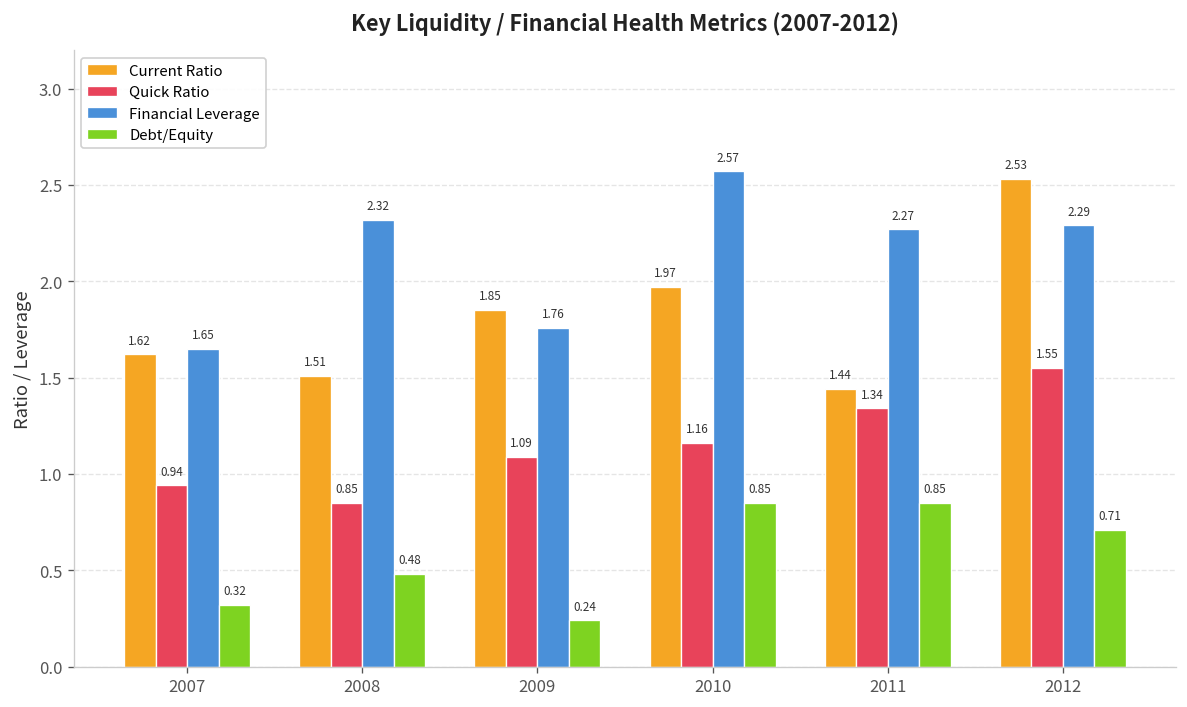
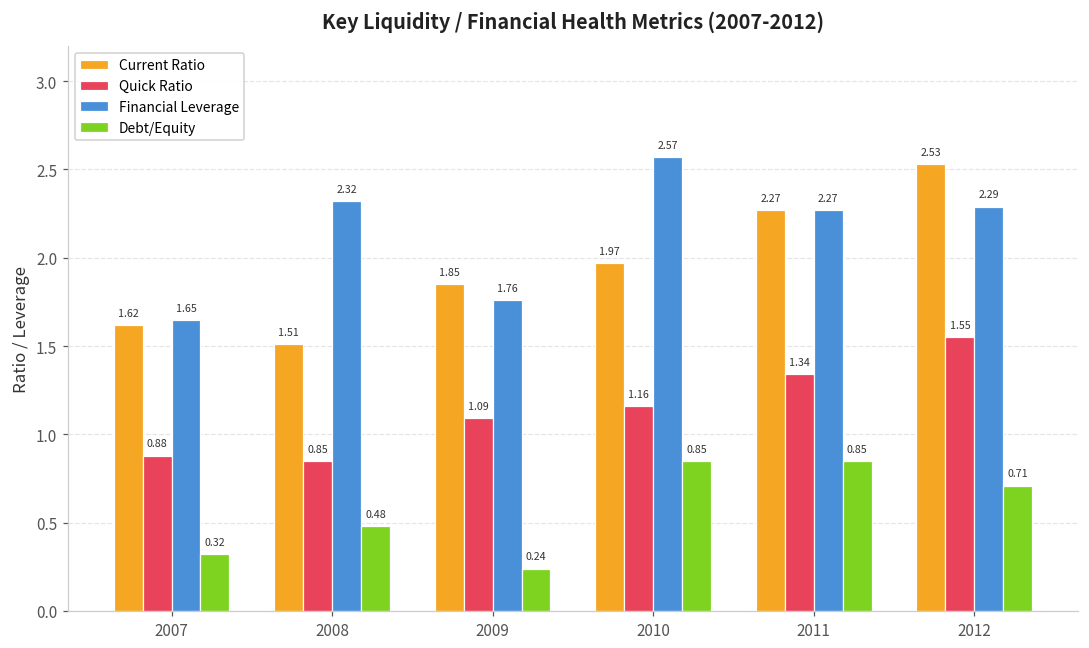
Quick Ratio, 2007: 0.94 -> 0.88
Current Ratio, 2011: 1.44 -> 2.27
